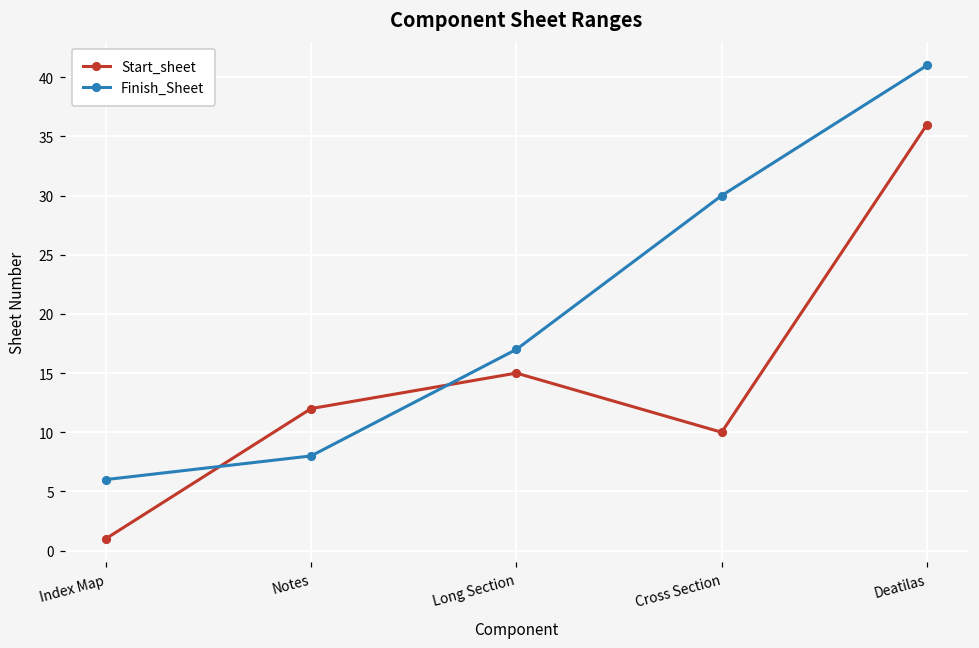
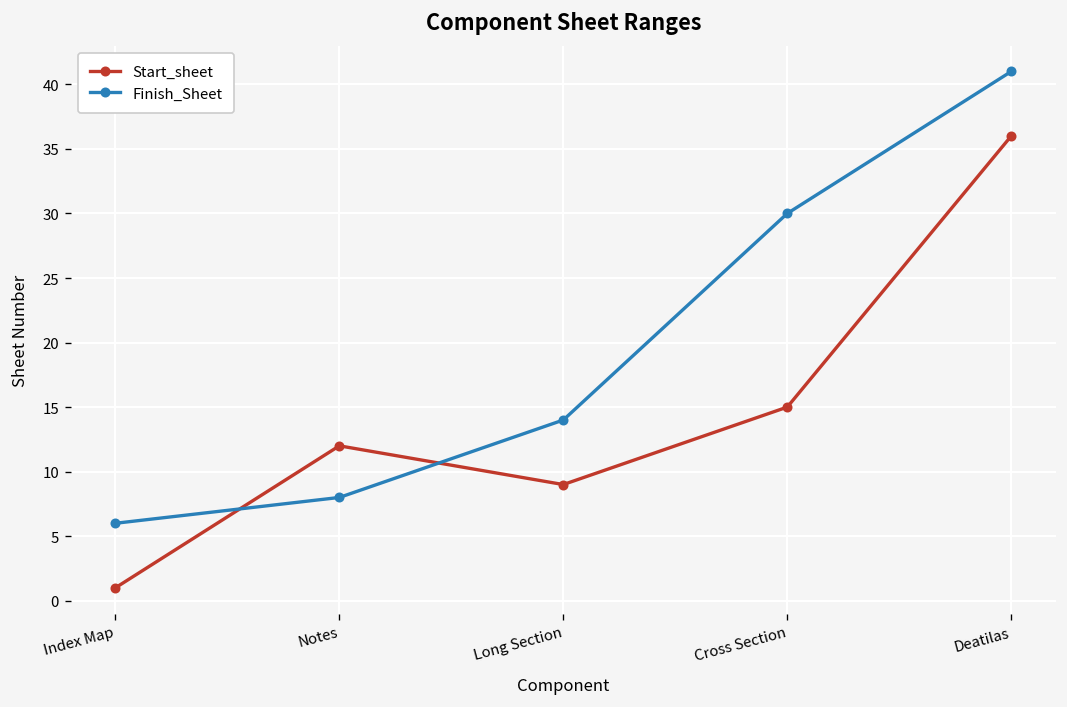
Start_sheet, Long Section: 15 -> 9
Finish_Sheet, Long Section: 17 -> 14
Start_sheet, Cross Section: 10 -> 15
